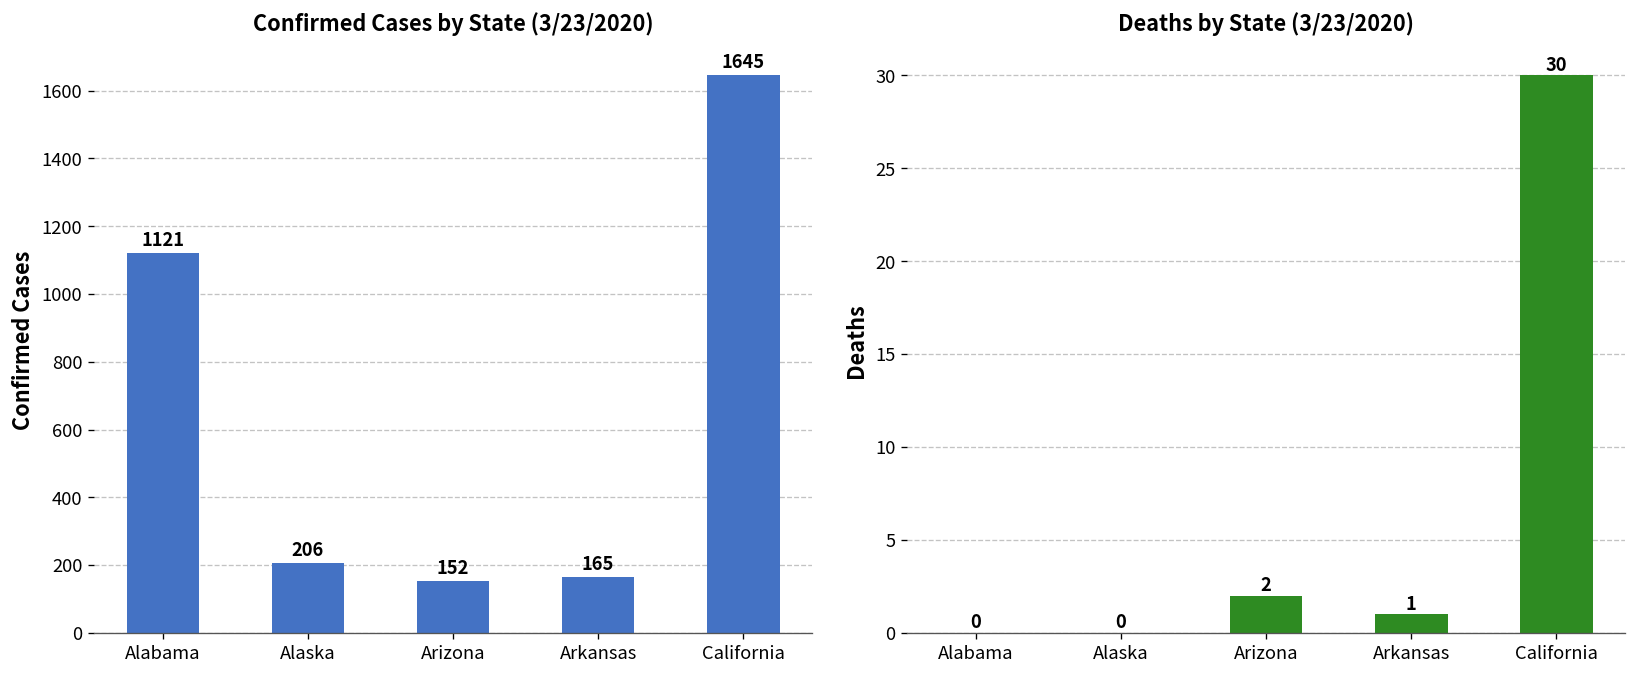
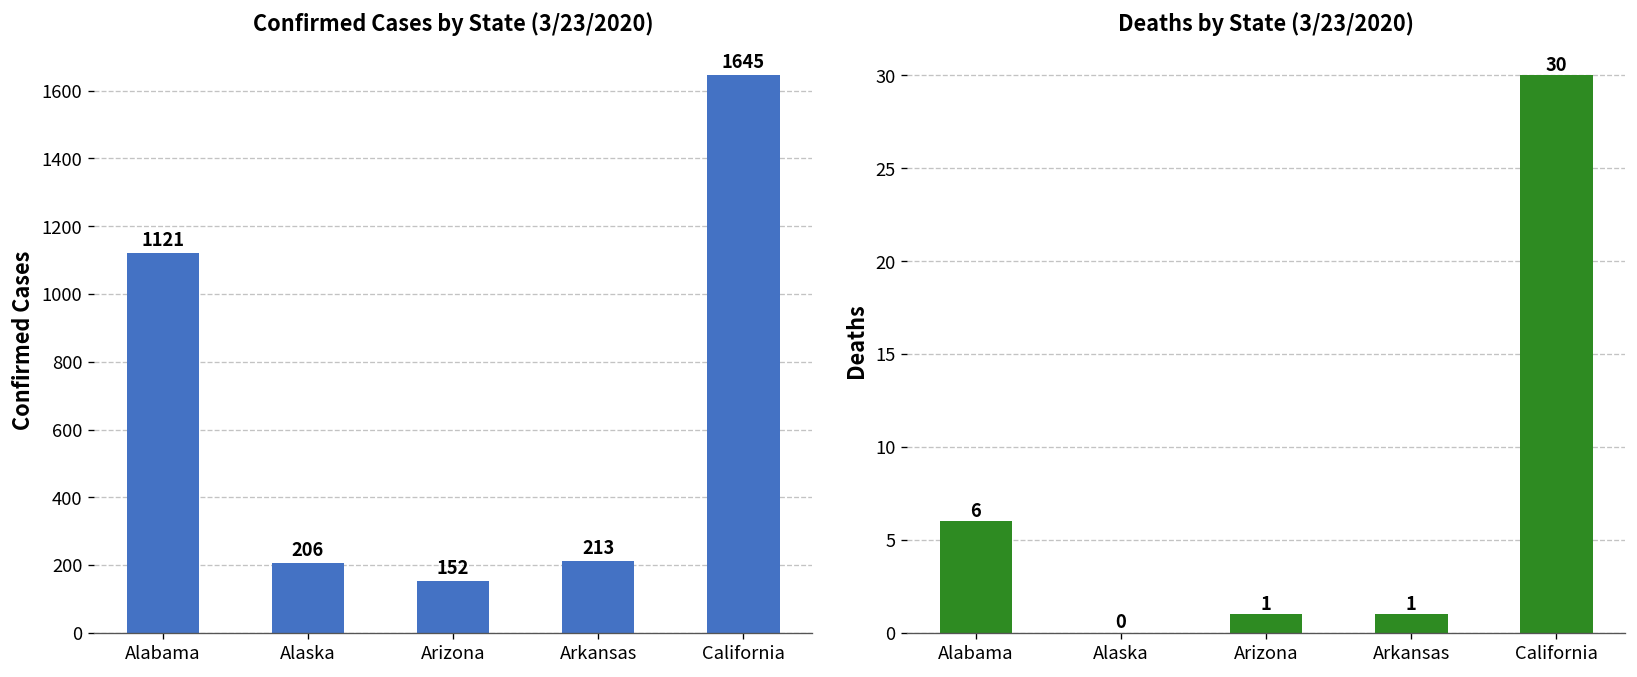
Confirmed Cases by State (3/23/2020), Arkansas: 165 -> 213
Deaths by State (3/23/2020), Alabama: 0 -> 6
Deaths by State (3/23/2020), Arizona: 2 -> 1
